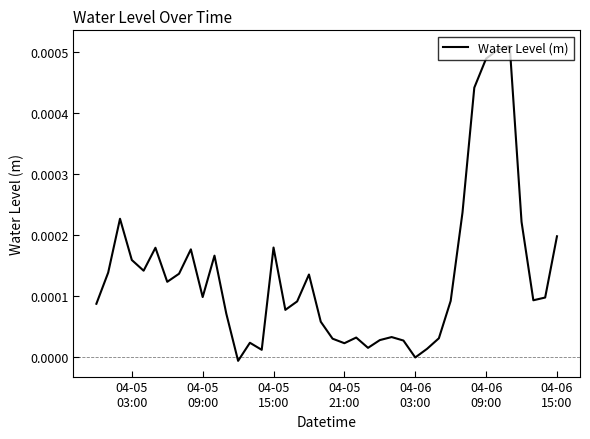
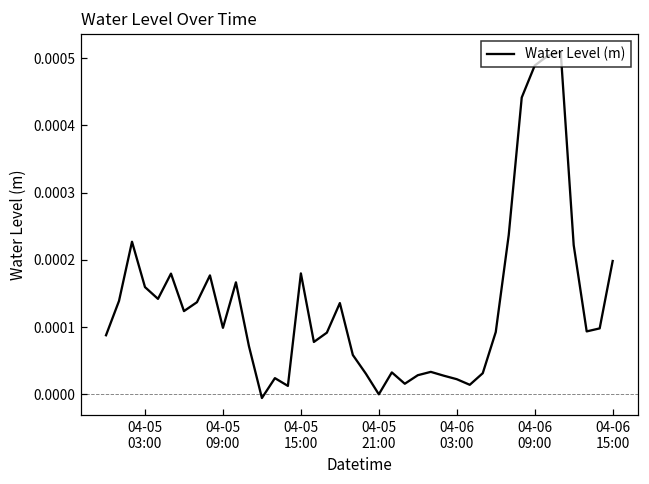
04-05 21:00: 0.00002 -> 0.00000
04-06 03:00: 0.00000 -> 0.00002
